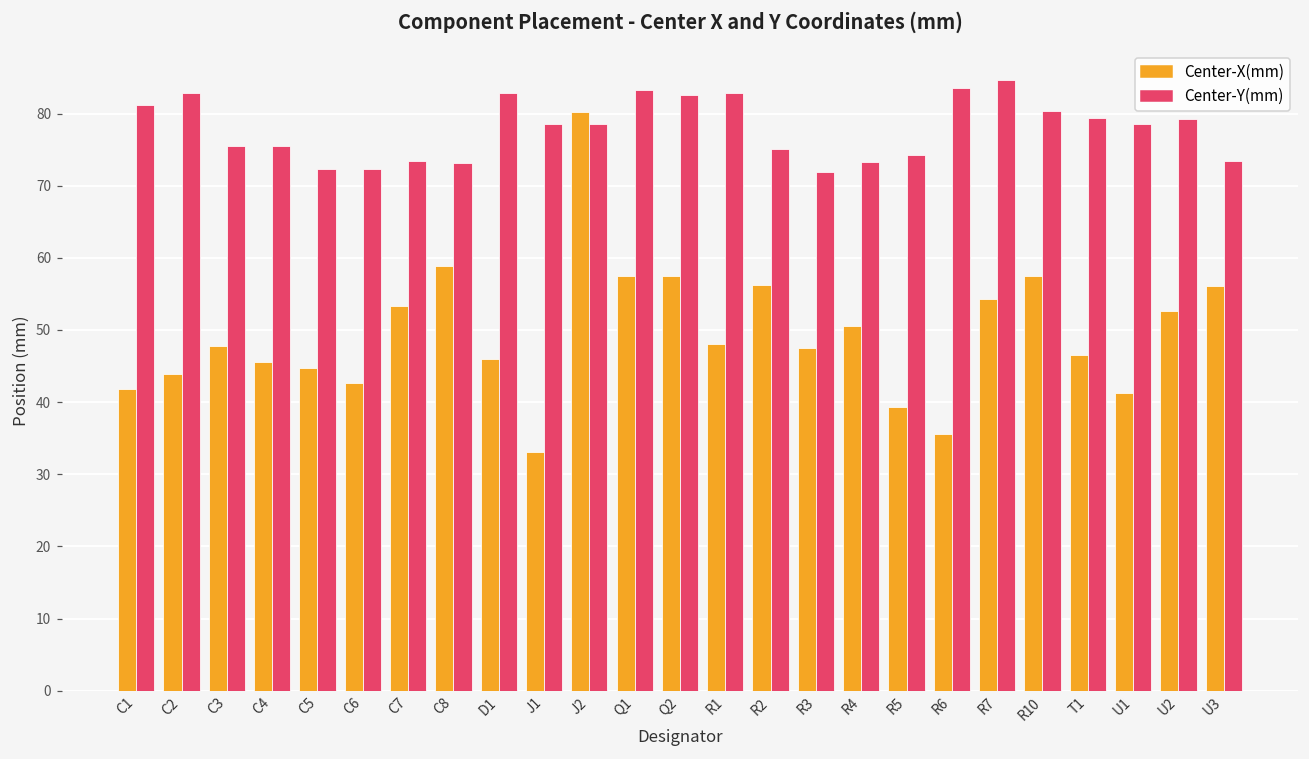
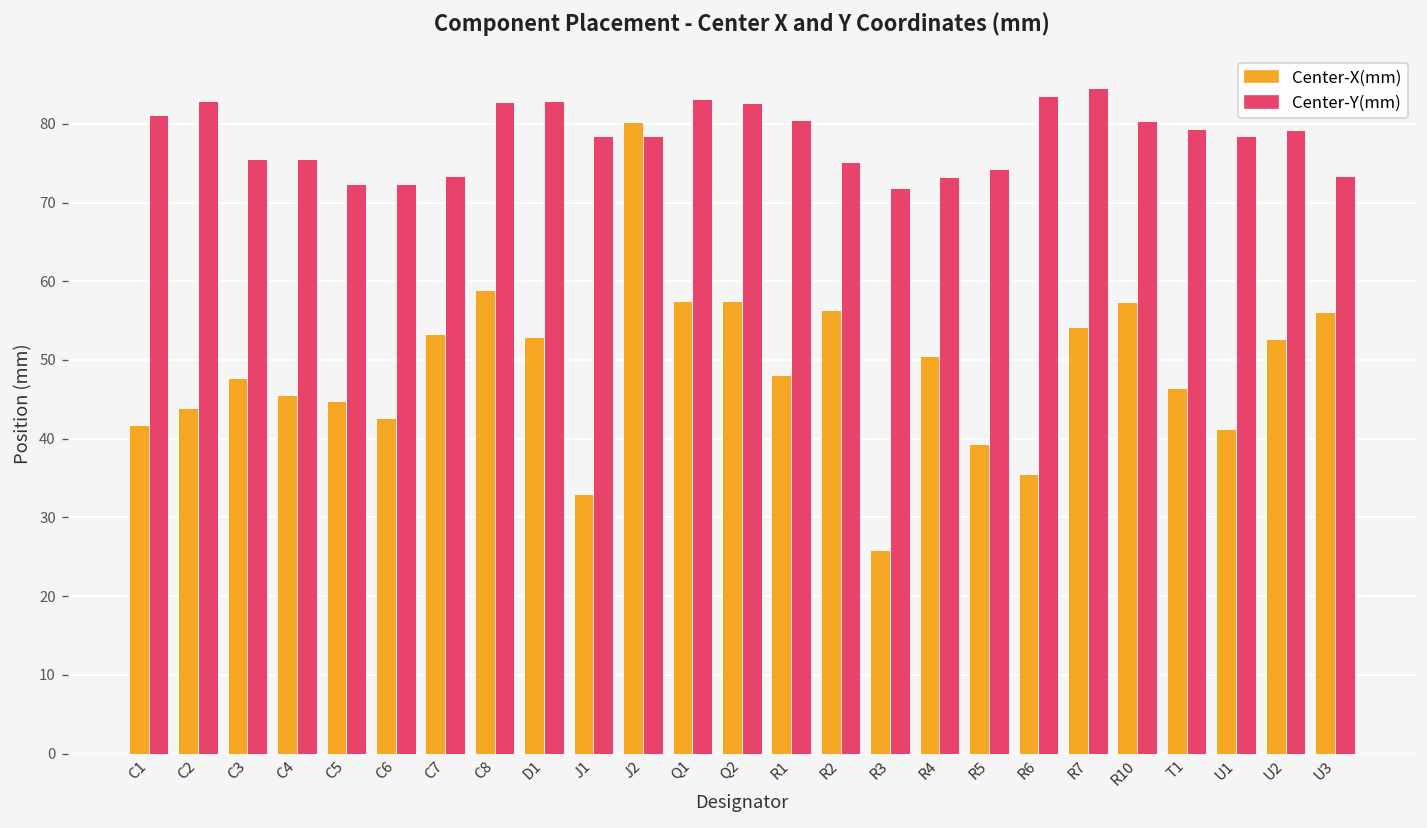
Center-Y(mm), C8: 73 -> 83
Center-X(mm), D1: 46 -> 53
Center-Y(mm), R1: 83 -> 80
Center-X(mm), R3: 48 -> 26
